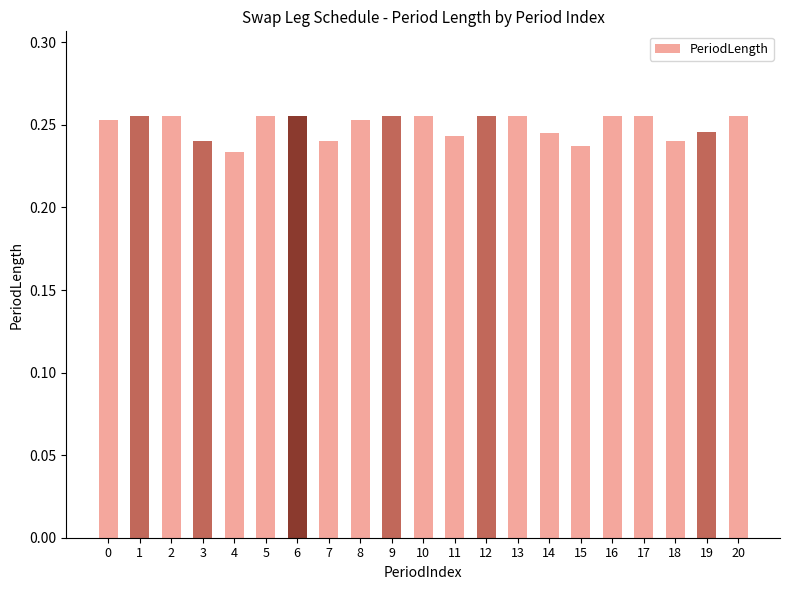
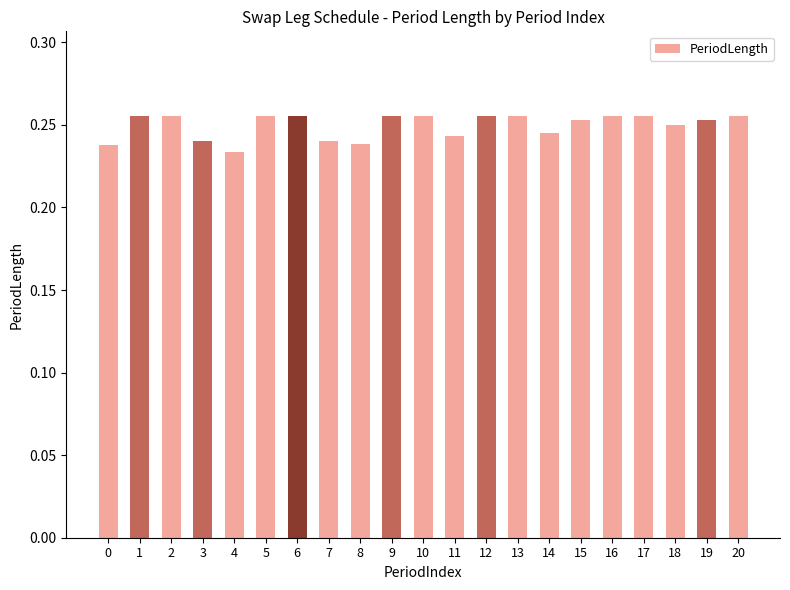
0: 0.253 -> 0.238
8: 0.253 -> 0.238
15: 0.237 -> 0.253
18: 0.24 -> 0.25
19: 0.246 -> 0.253
